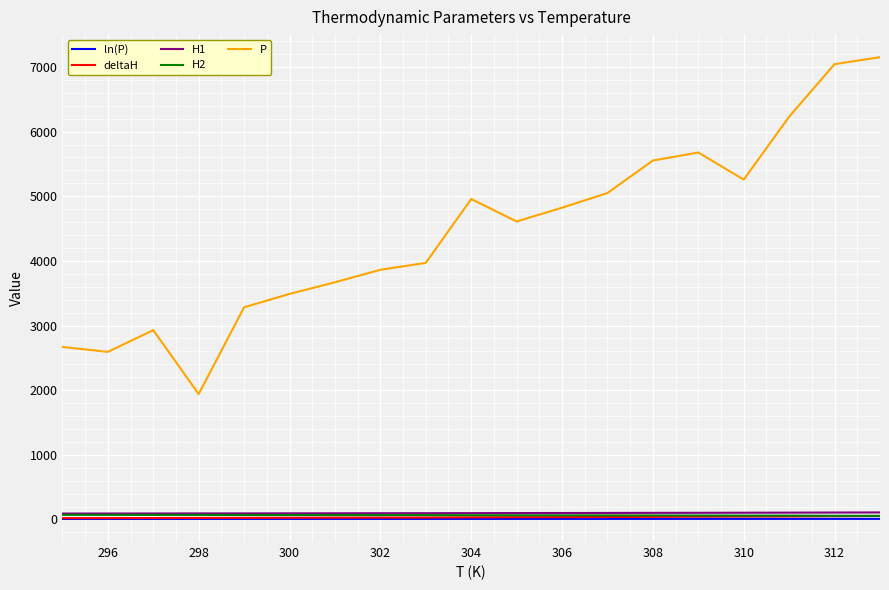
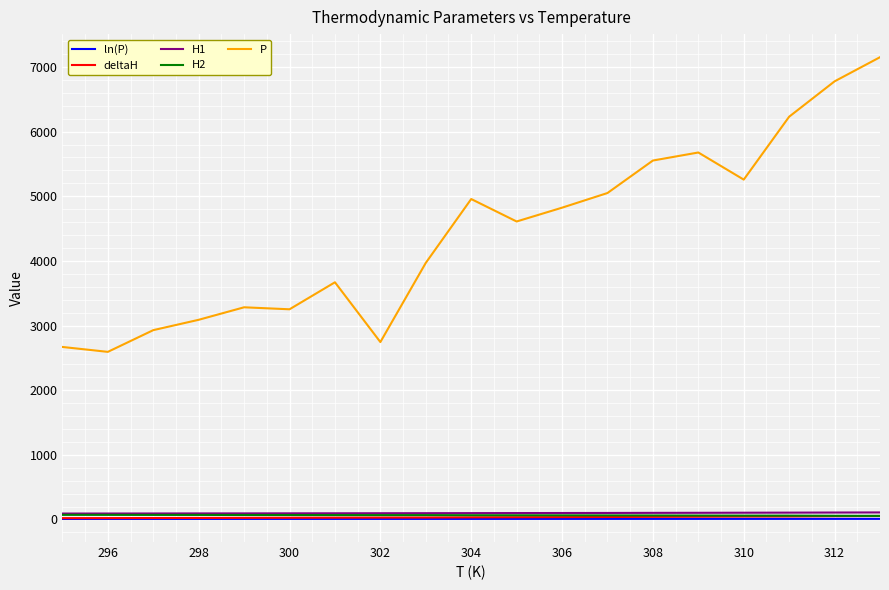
P, 298: 1900 -> 3100
P, 300: 3500 -> 3300
P, 302: 3900 -> 2700
P, 312: 7000 -> 6800
